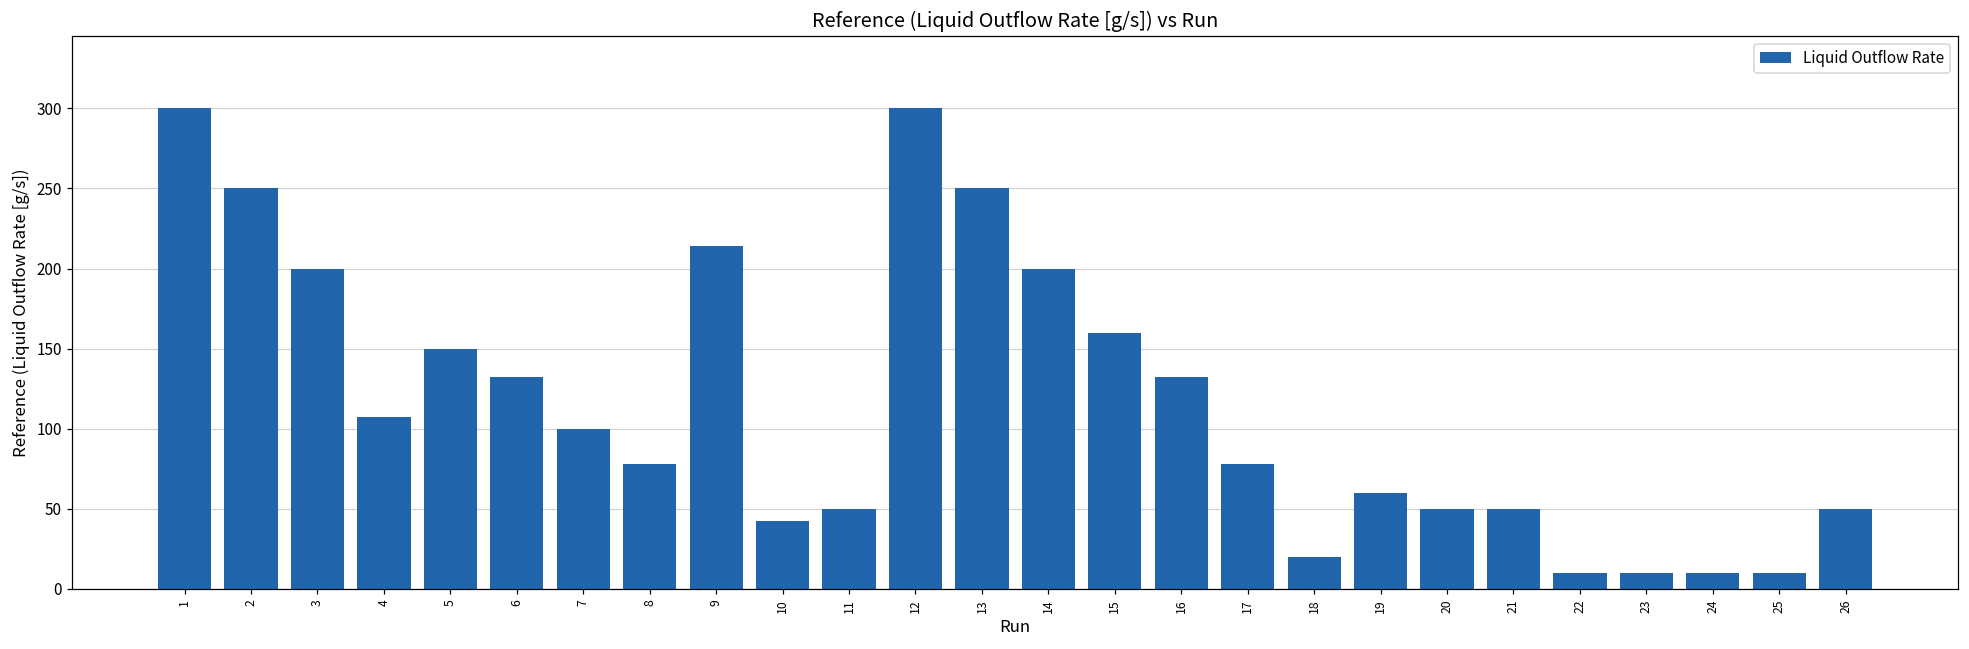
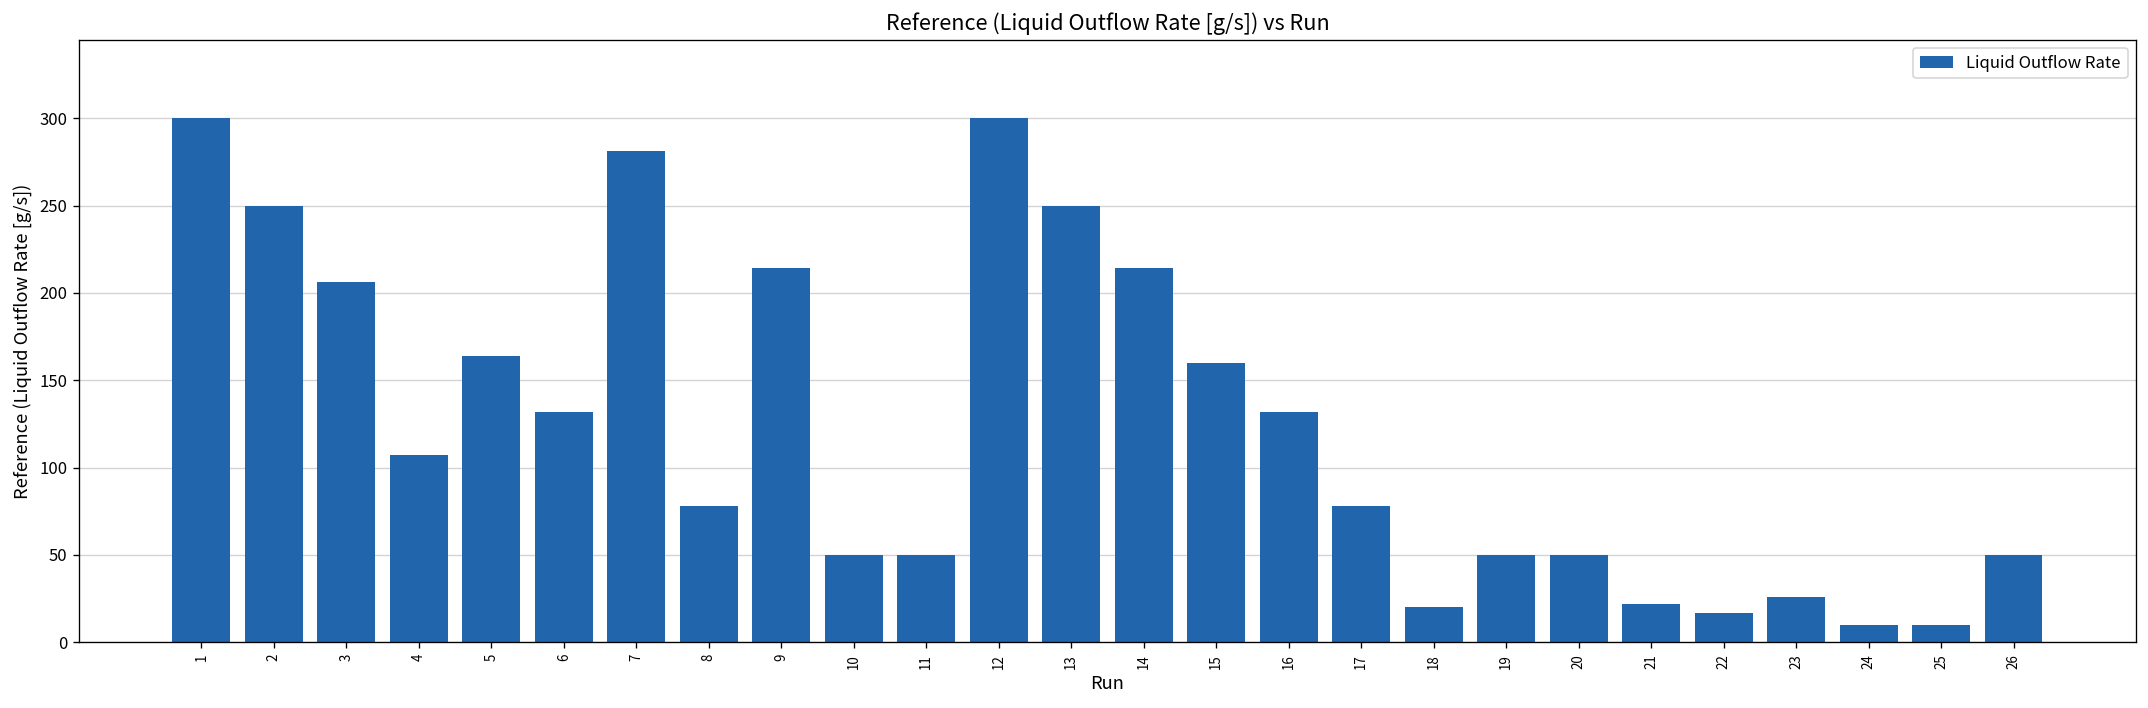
3: 200 -> 206
5: 150 -> 164
7: 100 -> 281
10: 42 -> 50
14: 200 -> 214
19: 60 -> 50
21: 50 -> 22
22: 10 -> 17
23: 10 -> 26
